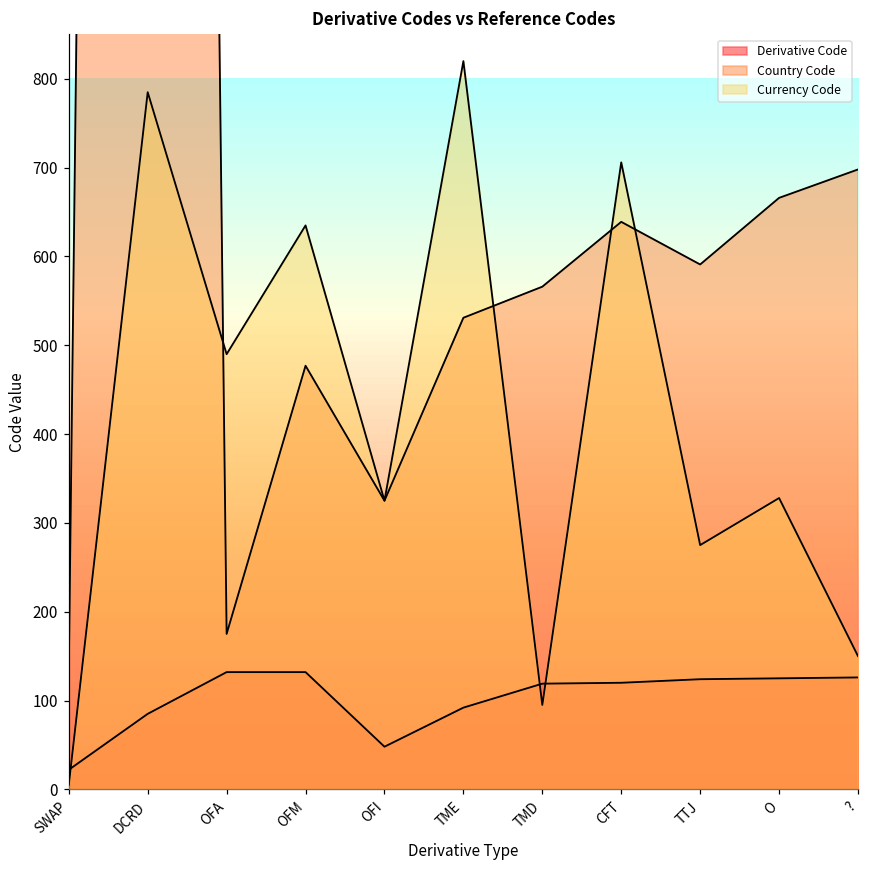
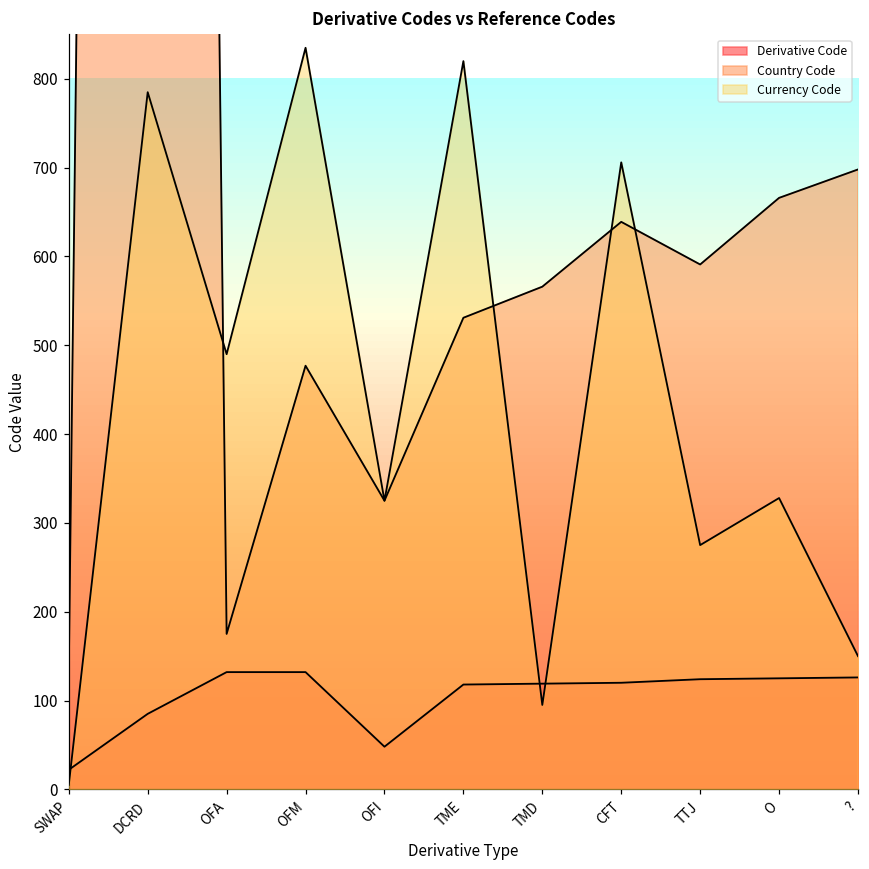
Currency Code, OFM: 640 -> 840
Derivative Code, TME: 90 -> 120
